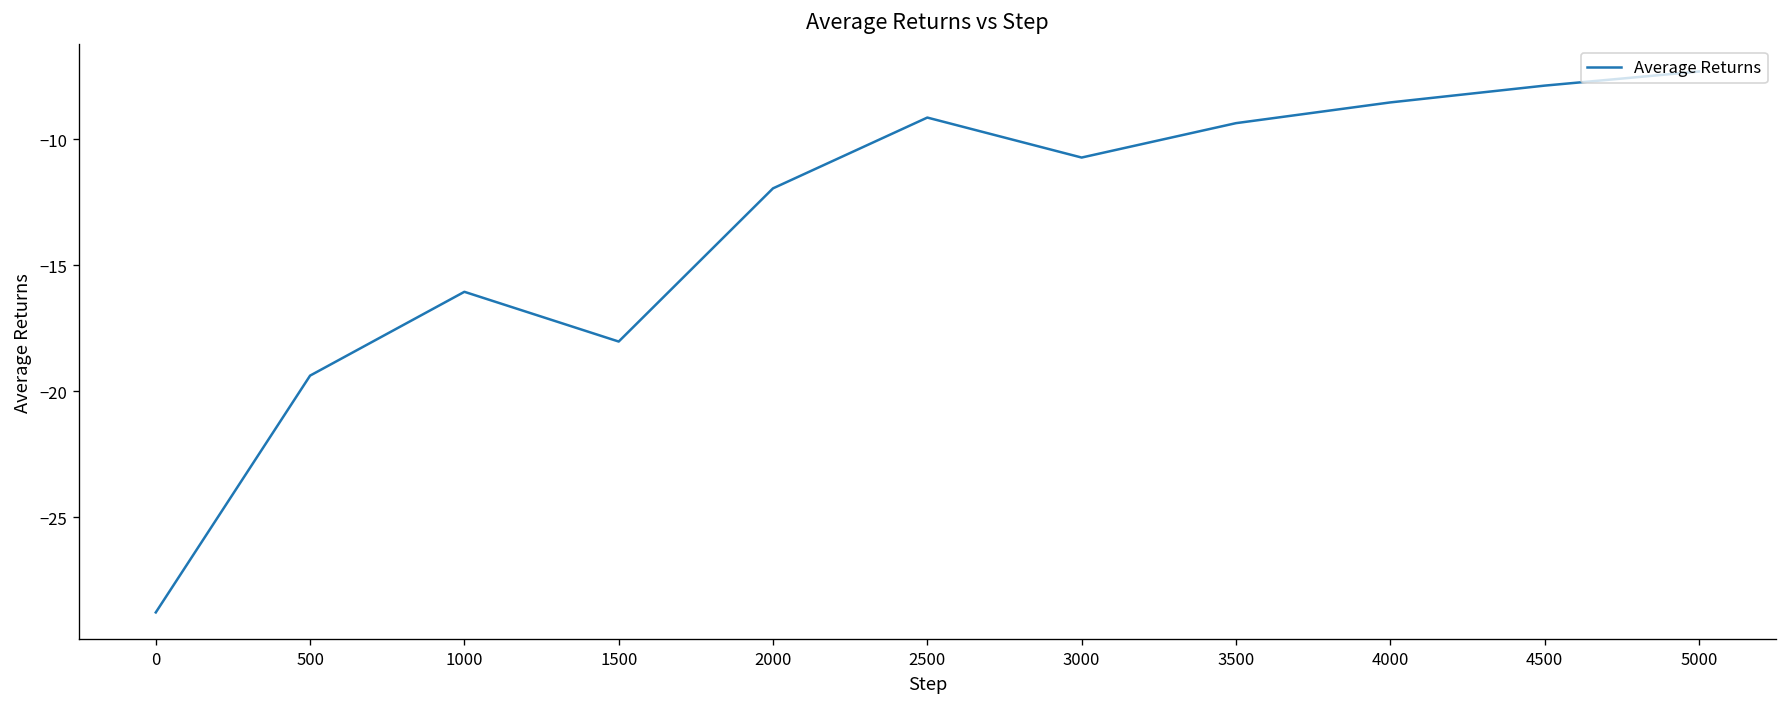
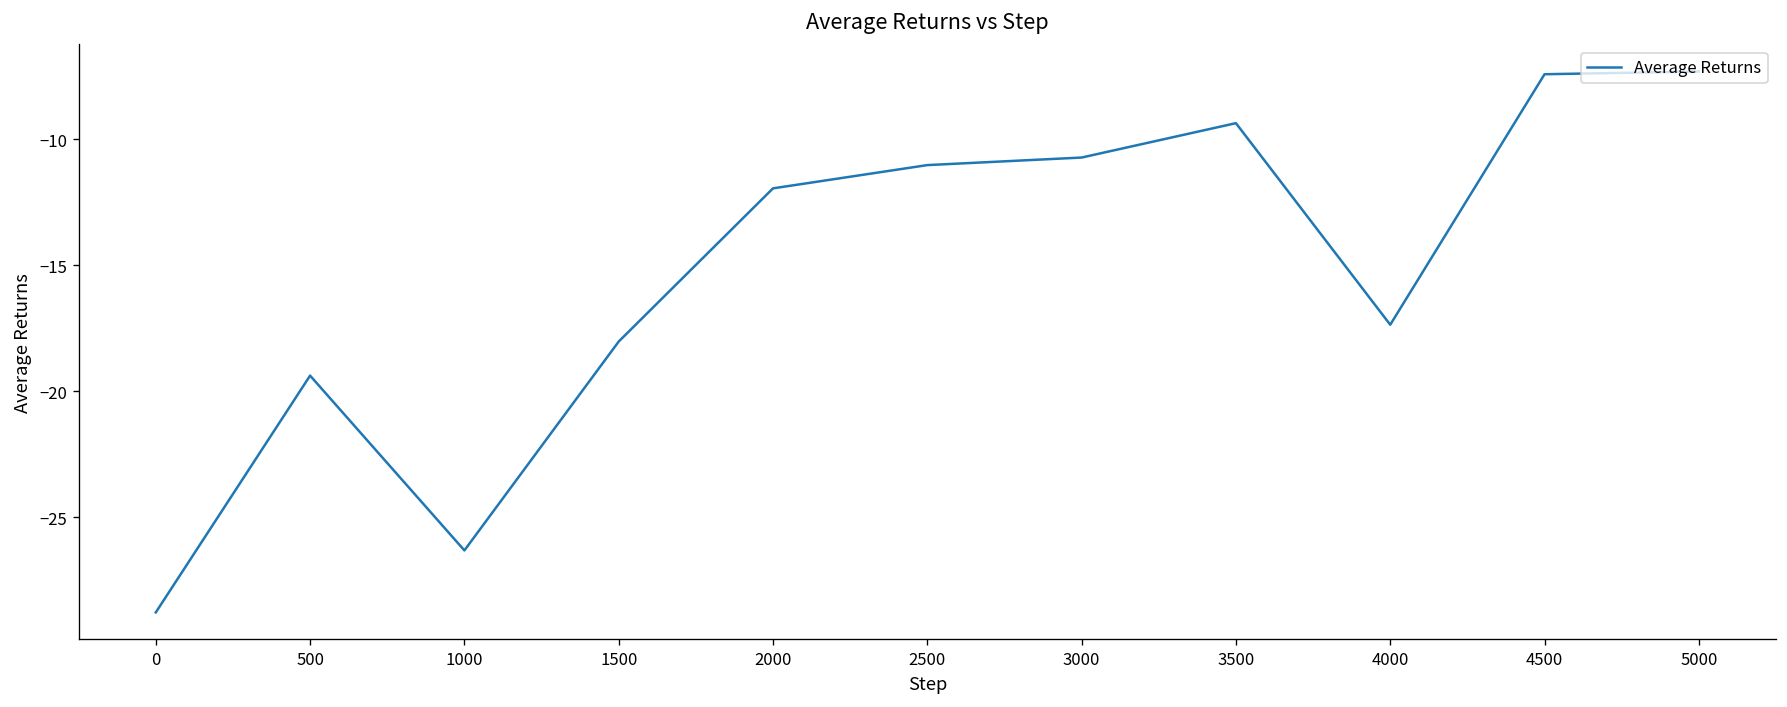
1000: -16.1 -> -26.3
2500: -9.1 -> -11.0
4000: -8.5 -> -17.4
4500: -7.9 -> -7.4
